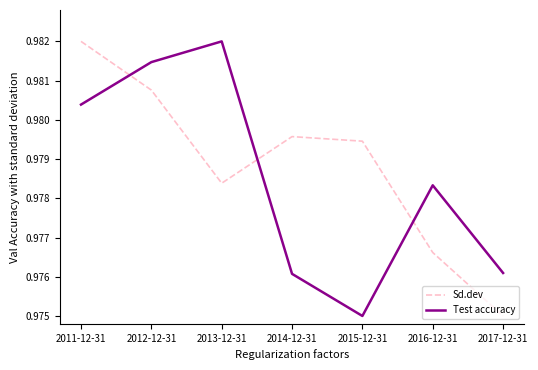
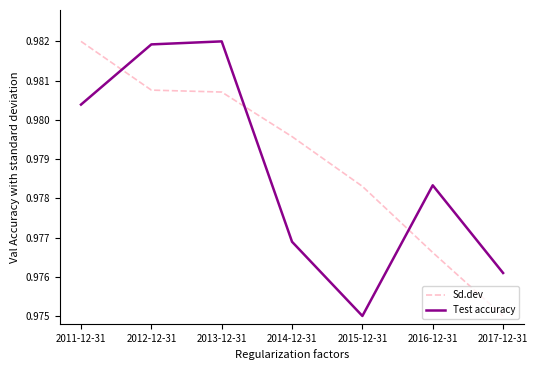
Test accuracy, 2012-12-31: 0.9815 -> 0.9819
Sd.dev, 2013-12-31: 0.9784 -> 0.9807
Test accuracy, 2014-12-31: 0.9761 -> 0.9769
Sd.dev, 2015-12-31: 0.9795 -> 0.9783
